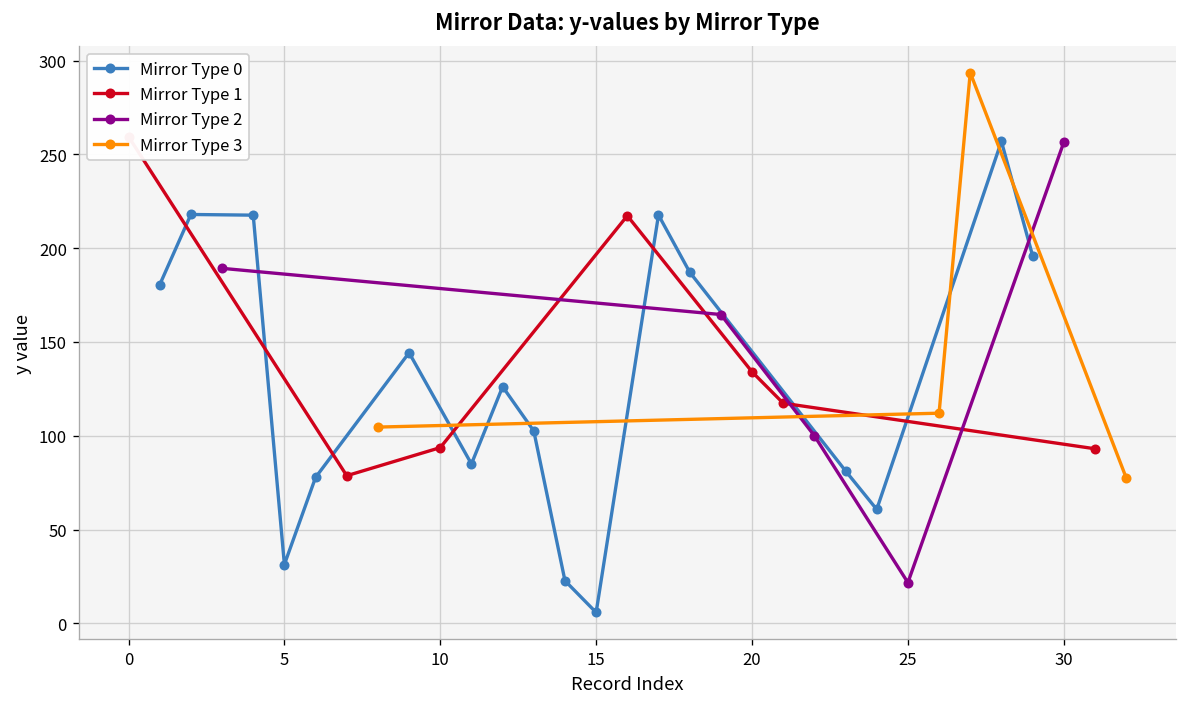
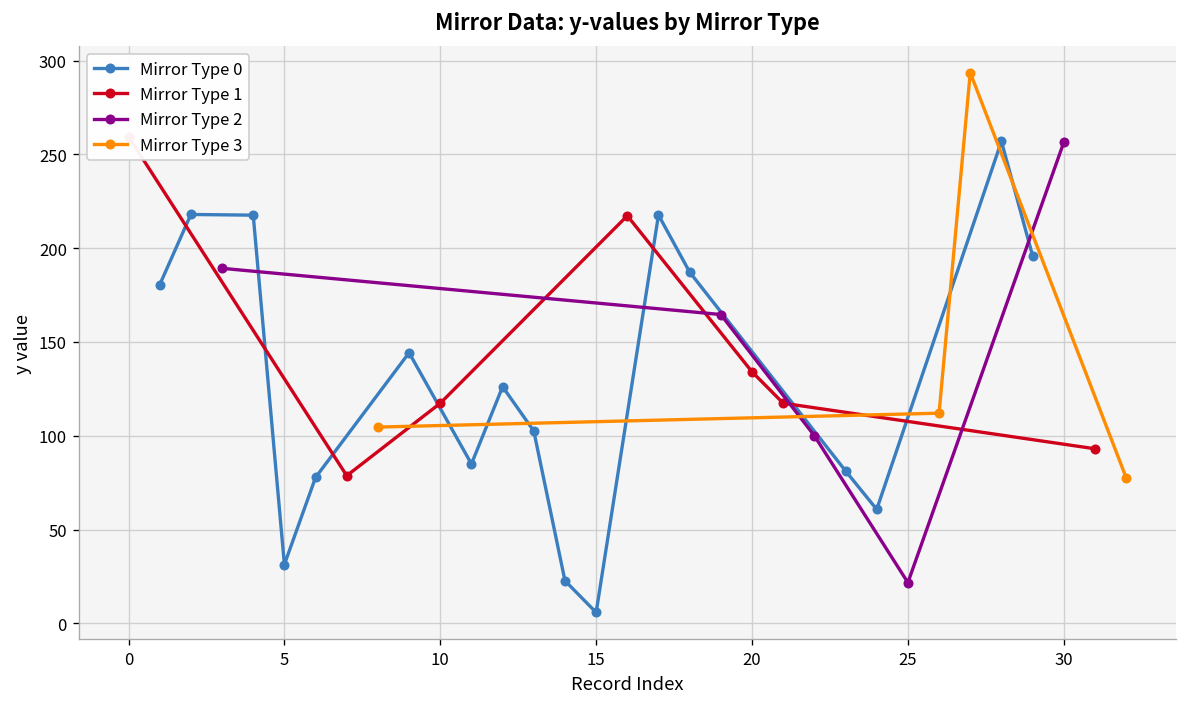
Mirror Type 1, 10: 94 -> 117
